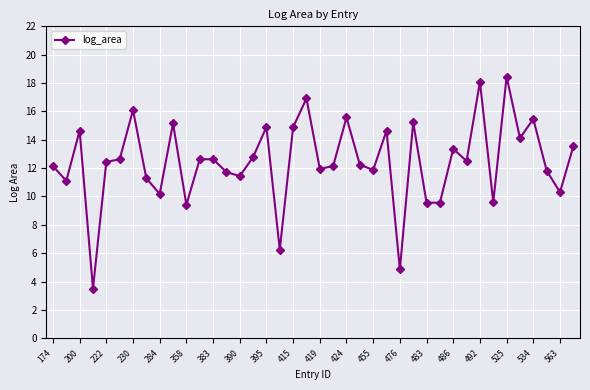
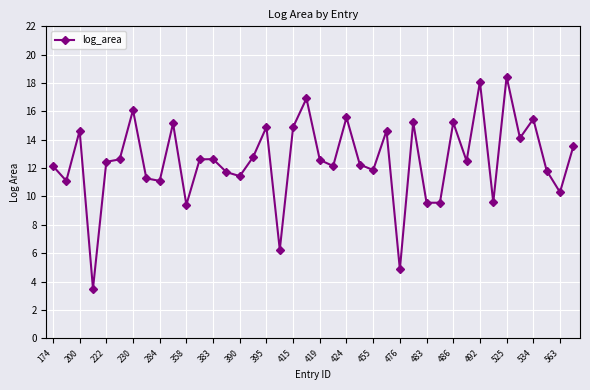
284: 10.2 -> 11.1
419: 11.9 -> 12.6
486: 13.4 -> 15.2
